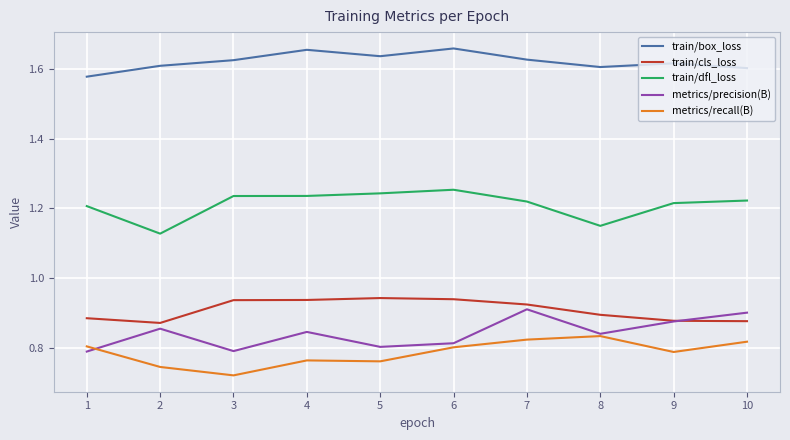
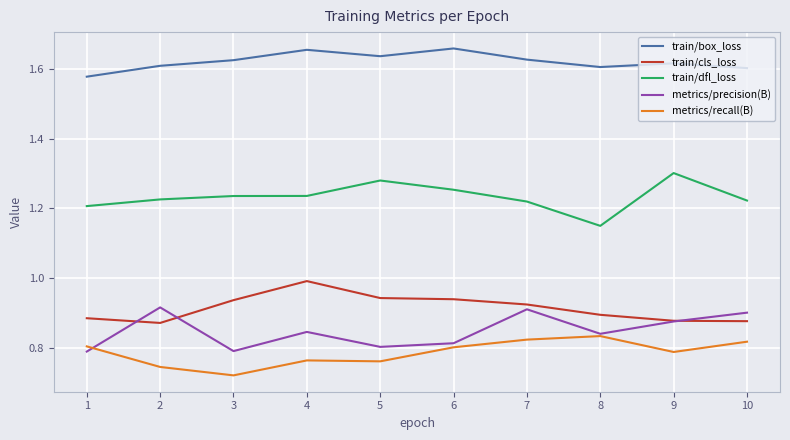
train/dfl_loss, 2: 1.13 -> 1.23
metrics/precision(B), 2: 0.85 -> 0.92
train/cls_loss, 4: 0.94 -> 0.99
train/dfl_loss, 5: 1.24 -> 1.28
train/dfl_loss, 9: 1.22 -> 1.30
